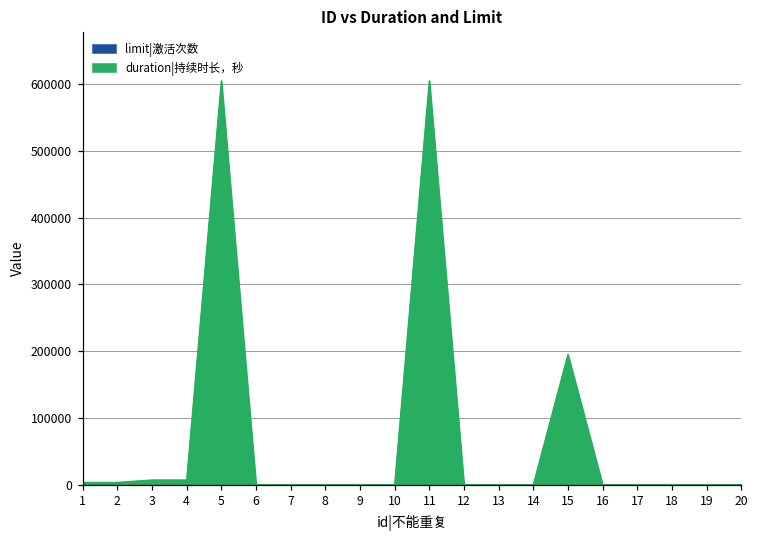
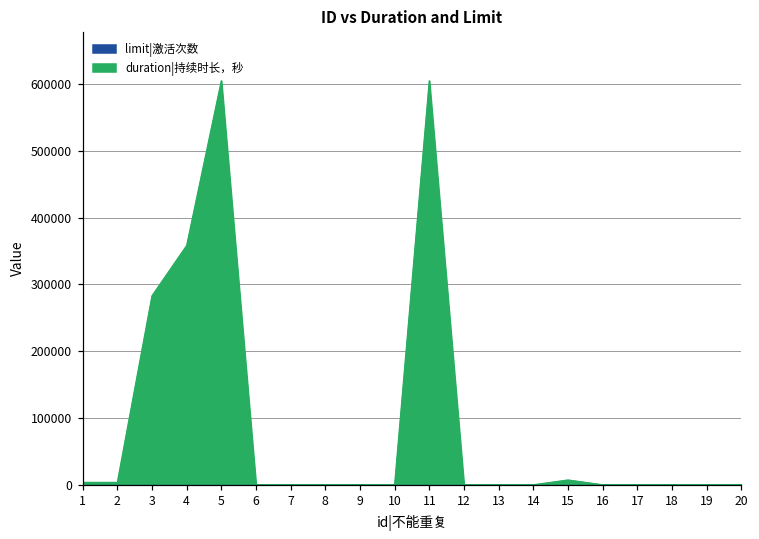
duration|持续时长，秒, 3: 10000 -> 280000
duration|持续时长，秒, 4: 10000 -> 360000
duration|持续时长，秒, 15: 200000 -> 10000
